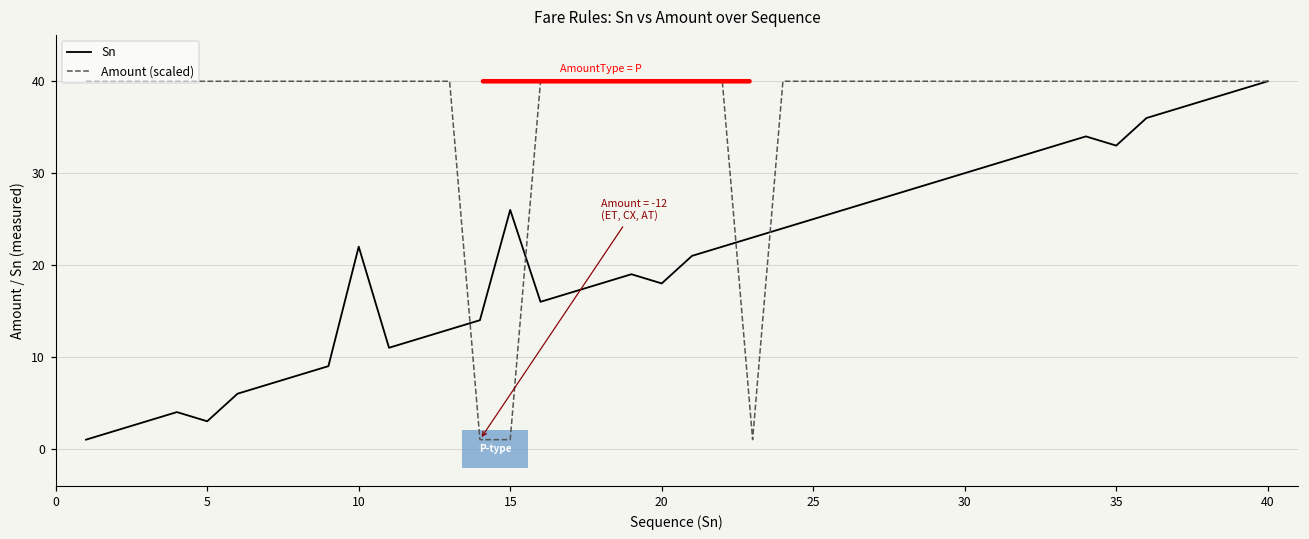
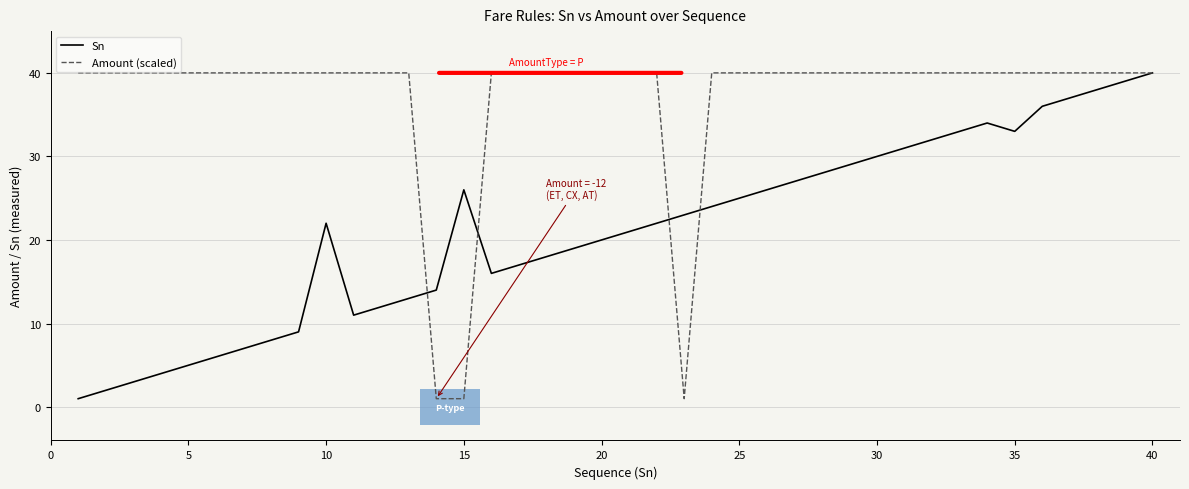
Sn, 5: 3 -> 5
Sn, 20: 18 -> 20
